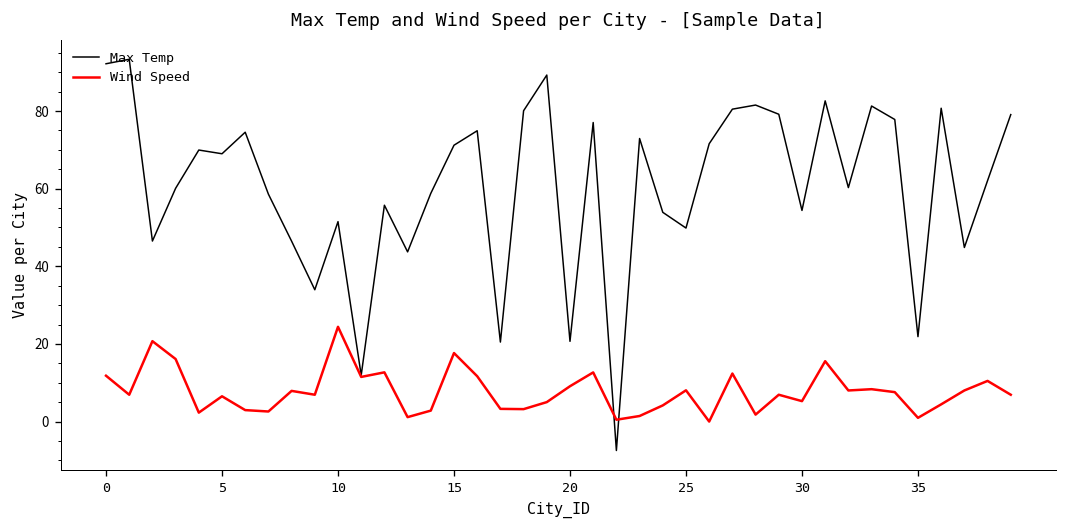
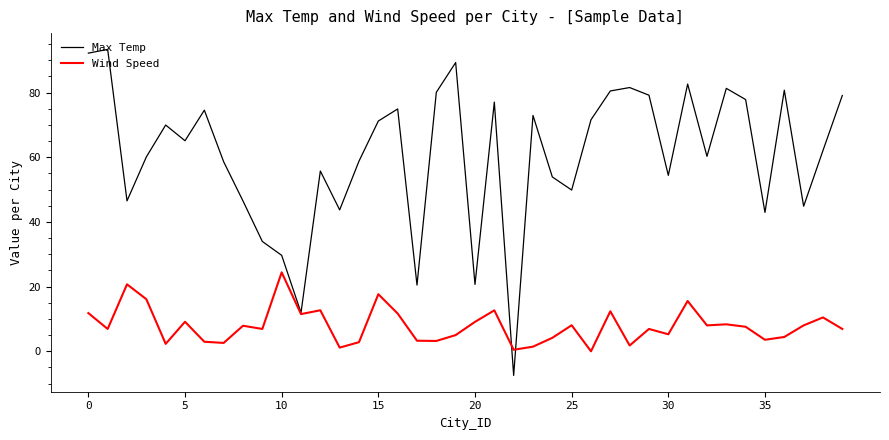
Max Temp, 5: 69 -> 65
Wind Speed, 5: 7 -> 9
Max Temp, 10: 52 -> 30
Max Temp, 35: 22 -> 43
Wind Speed, 35: 1 -> 4
